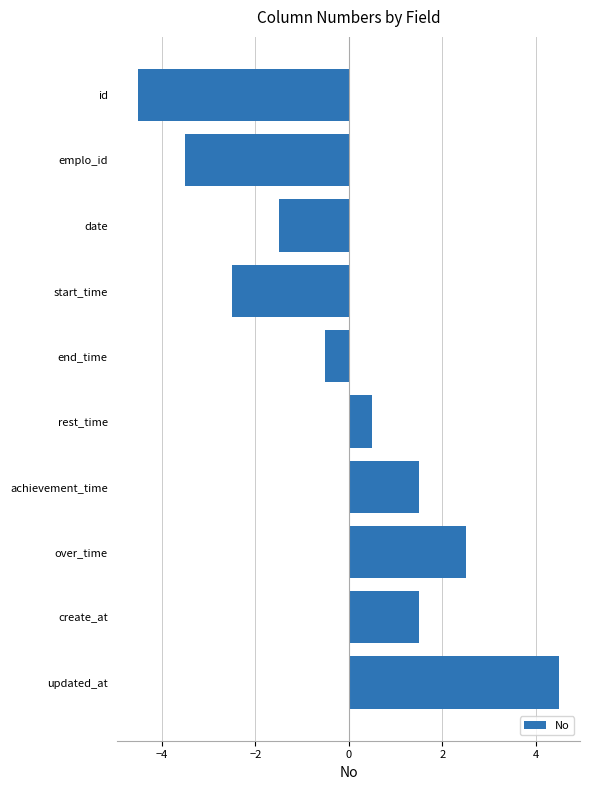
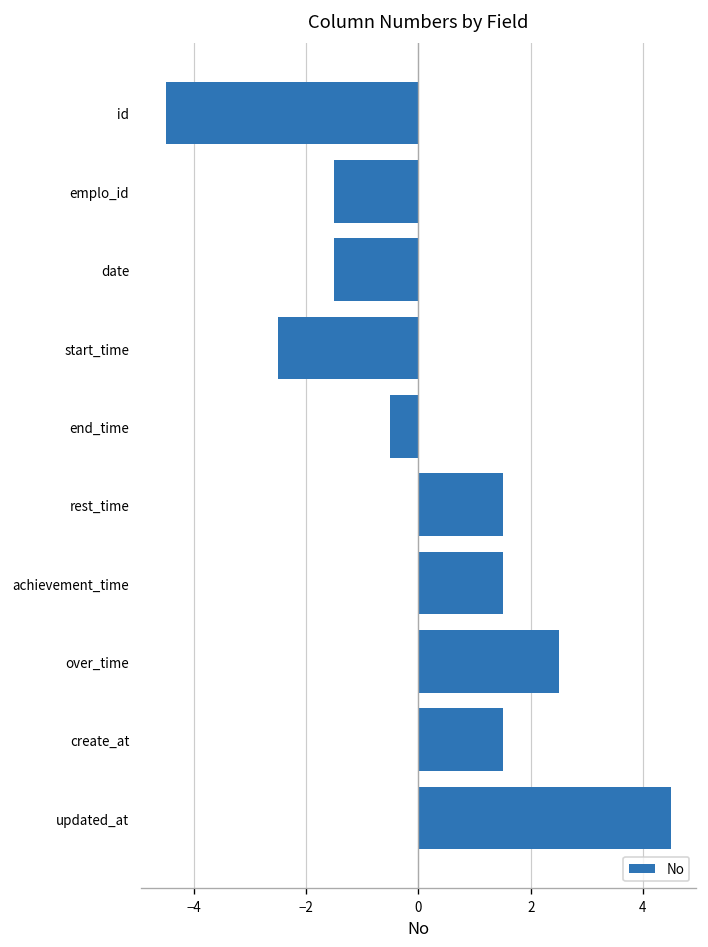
emplo_id: -3.5 -> -1.5
rest_time: 0.5 -> 1.5
